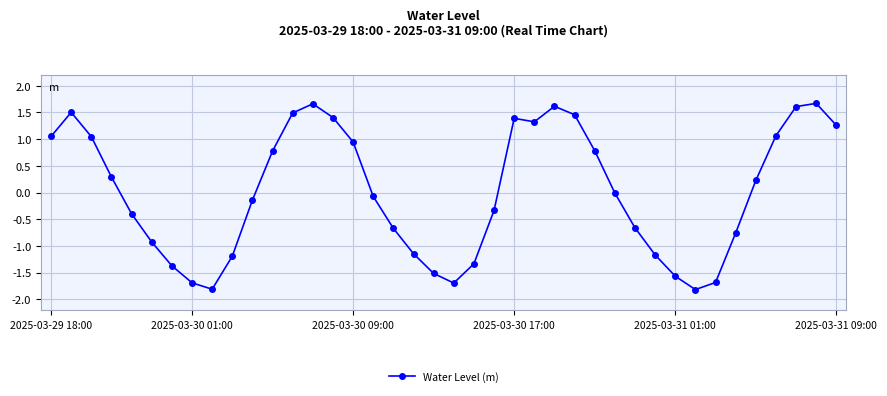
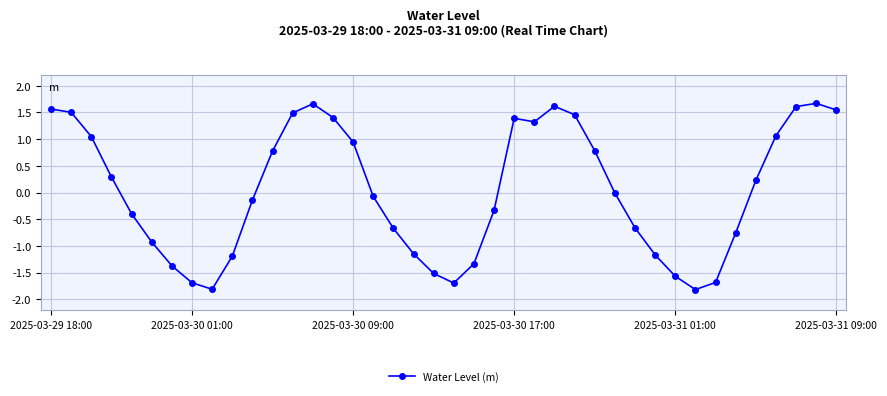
2025-03-29 18:00: 1.1 -> 1.6
2025-03-31 09:00: 1.3 -> 1.5
